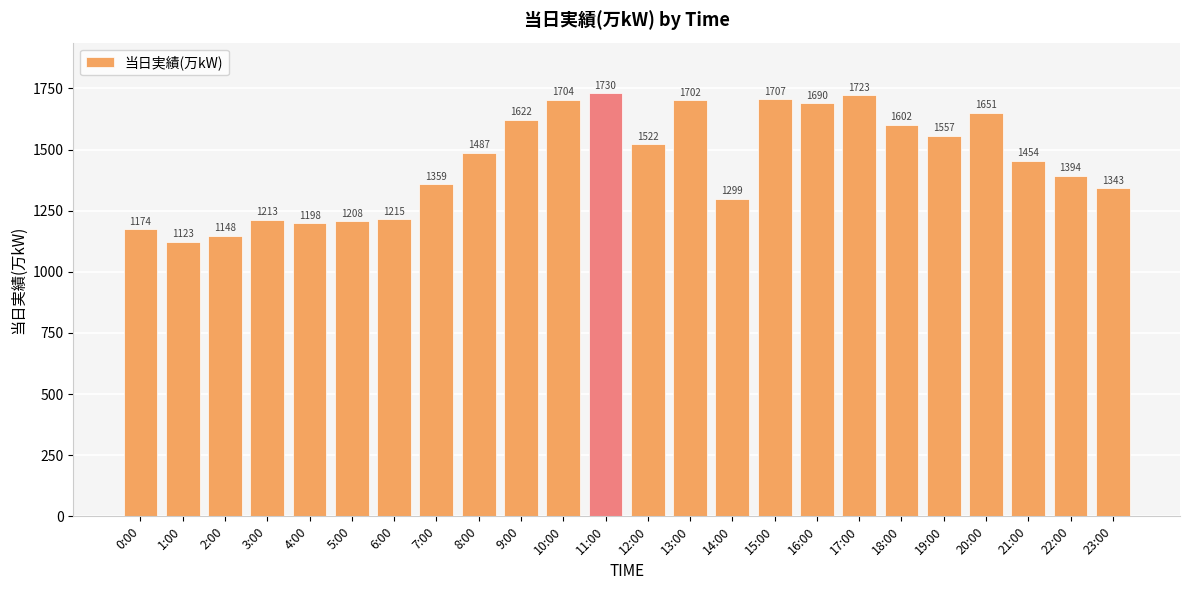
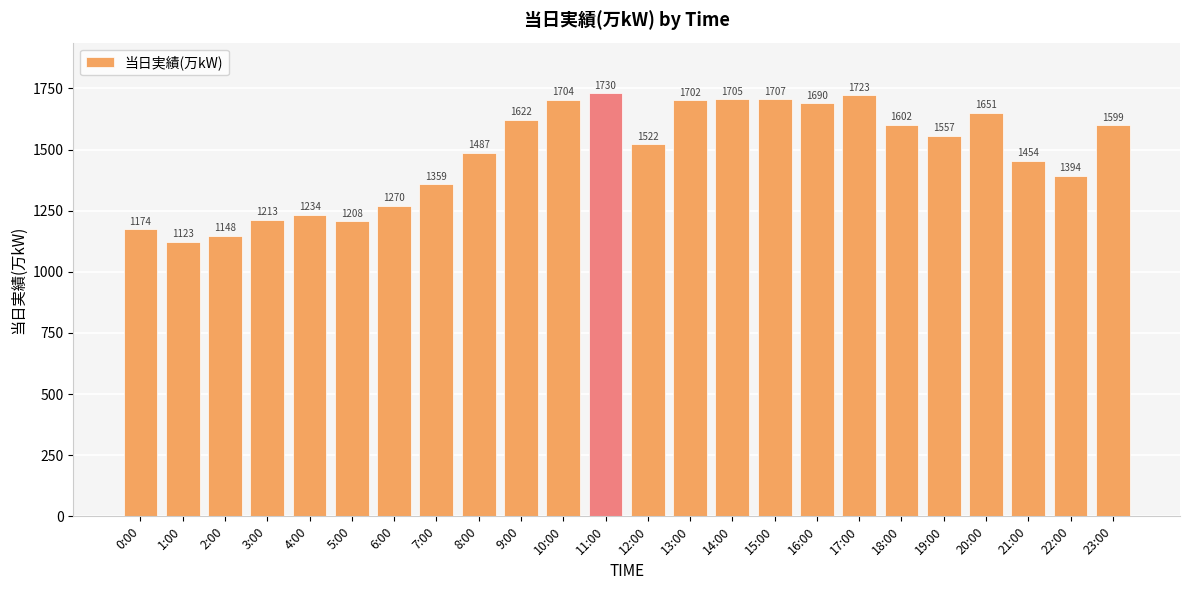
4:00: 1198 -> 1234
6:00: 1215 -> 1270
14:00: 1299 -> 1705
23:00: 1343 -> 1599
